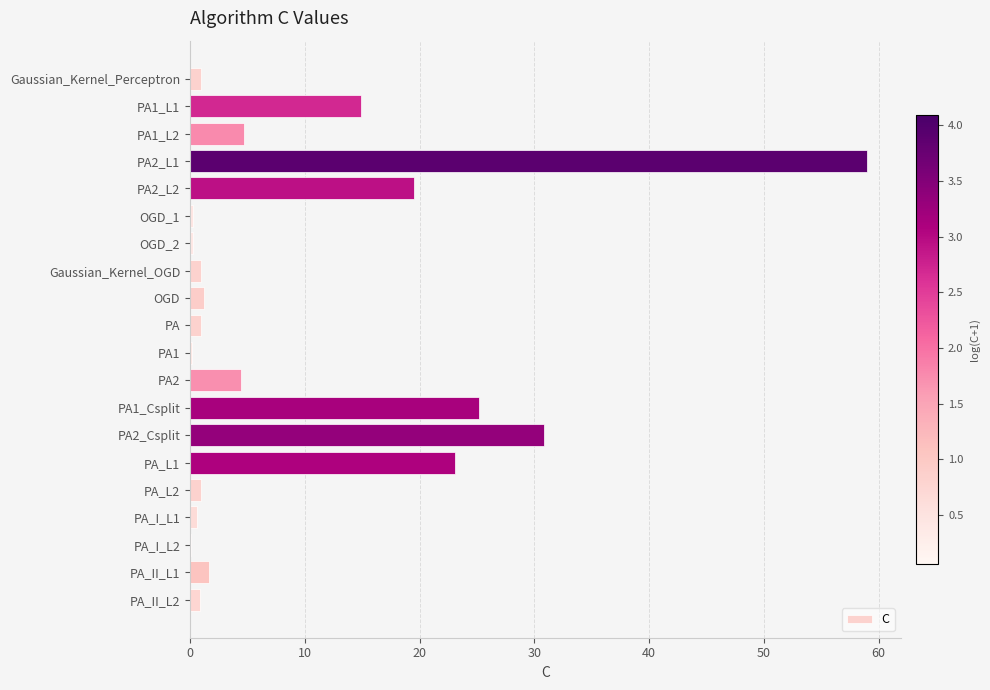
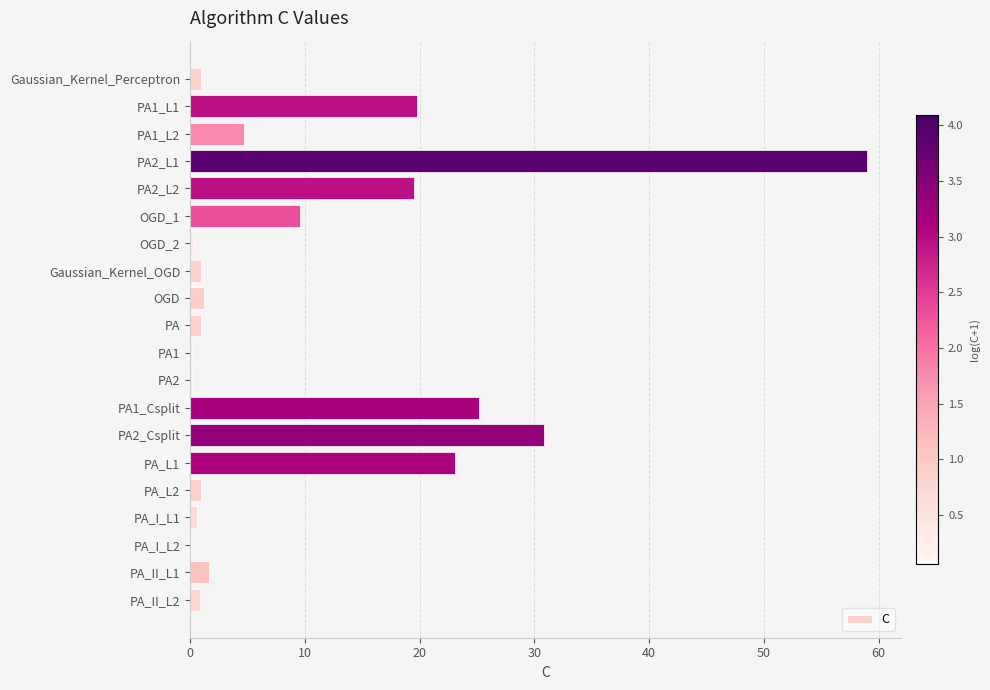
PA1_L1: 14.9 -> 19.8
OGD_1: 0.3 -> 9.6
PA2: 4.4 -> 0.2
